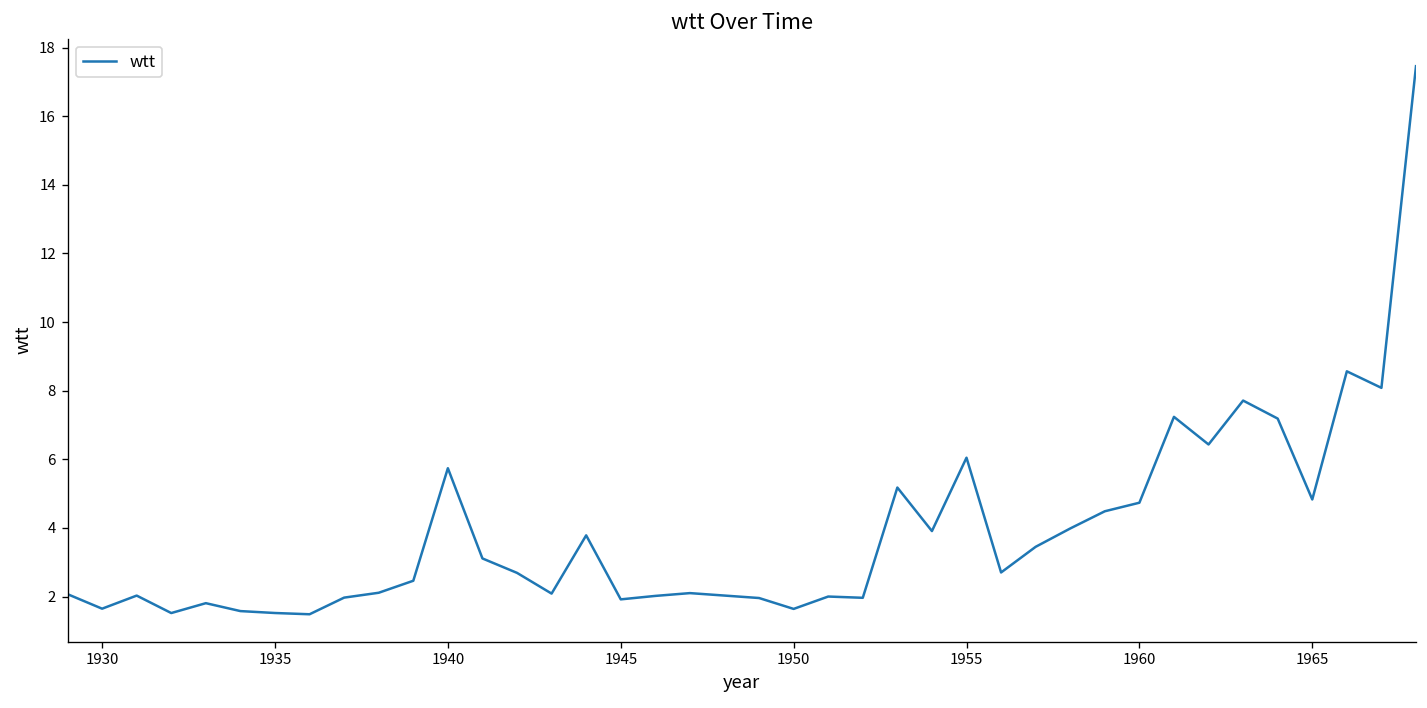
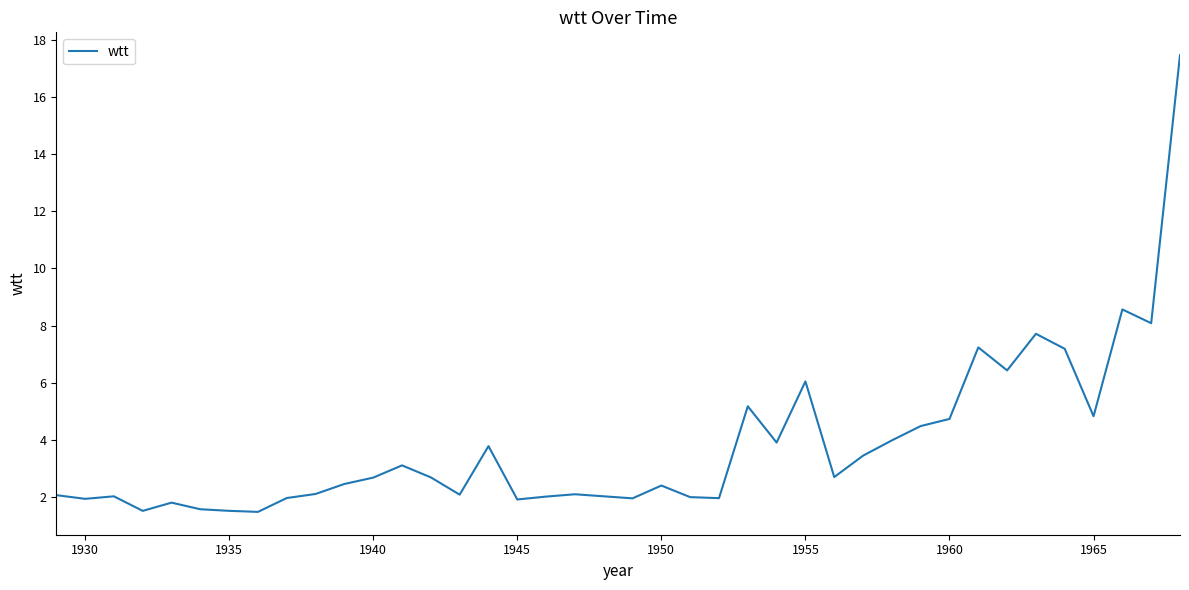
1930: 1.6 -> 1.9
1940: 5.7 -> 2.7
1950: 1.6 -> 2.4
